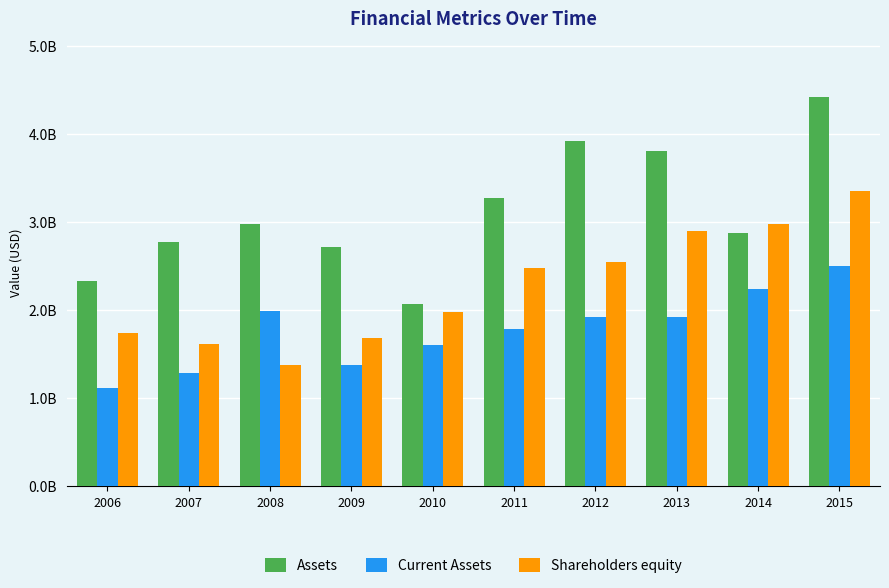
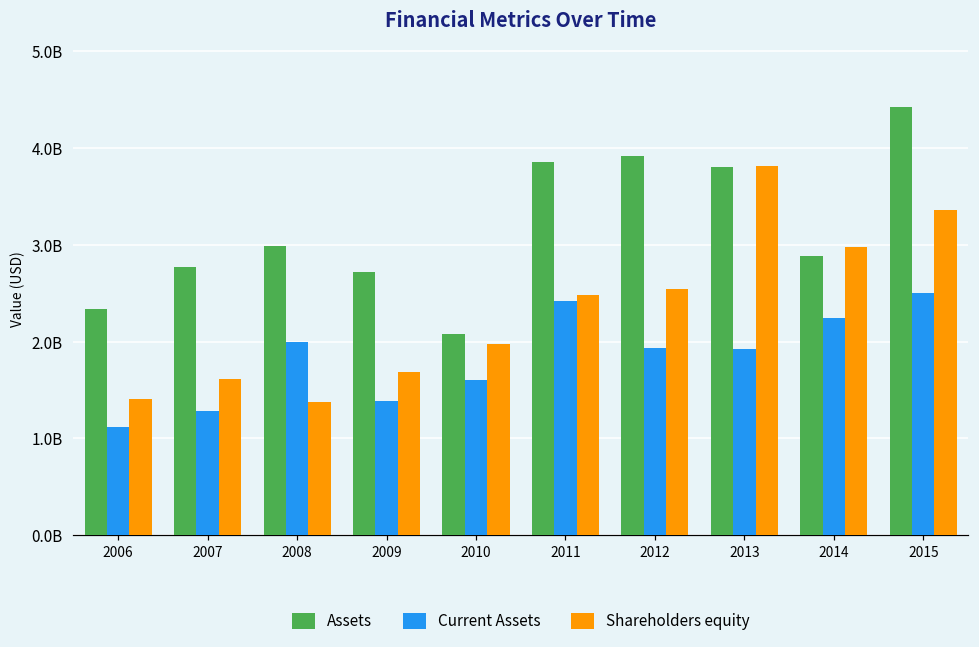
Shareholders equity, 2006: 1700000000 -> 1400000000
Assets, 2011: 3300000000 -> 3900000000
Current Assets, 2011: 1800000000 -> 2400000000
Shareholders equity, 2013: 2900000000 -> 3800000000
